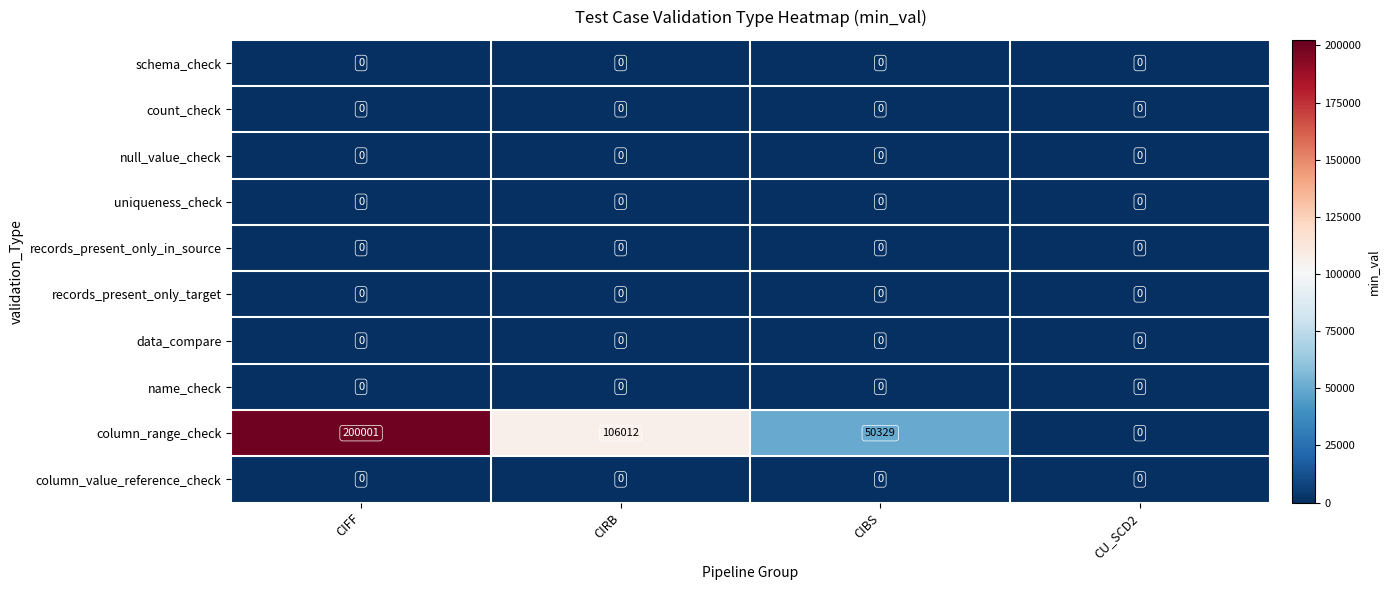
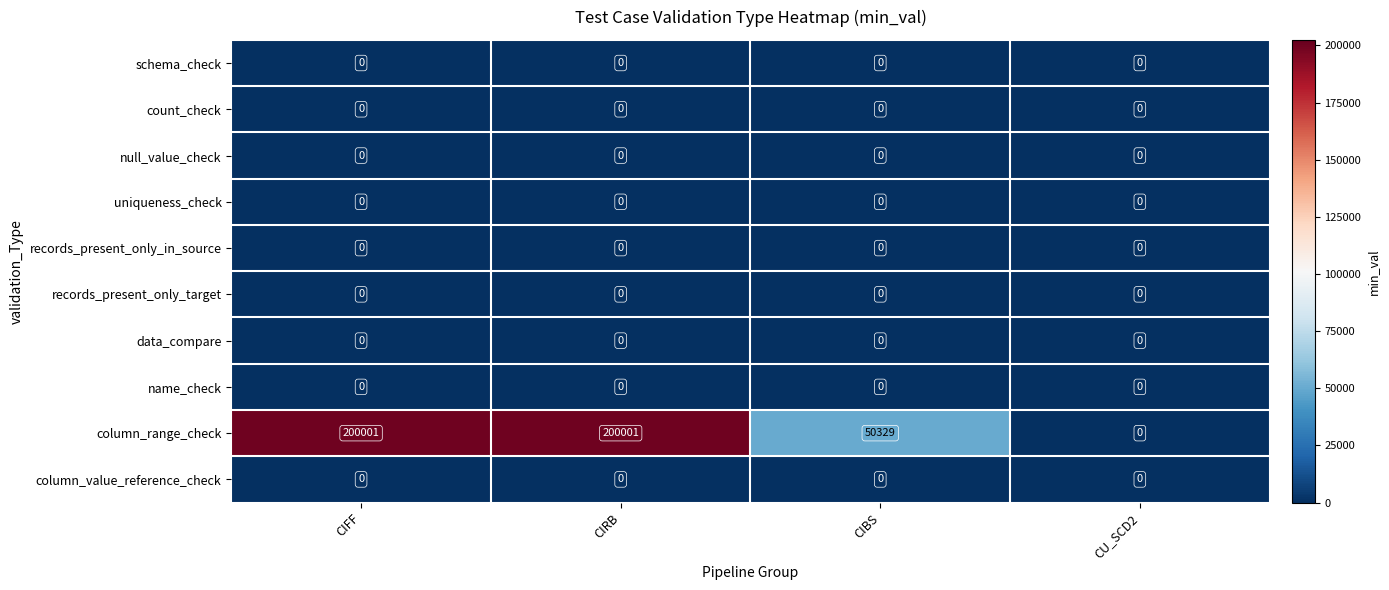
column_range_check, CIRB: 106012 -> 200001
